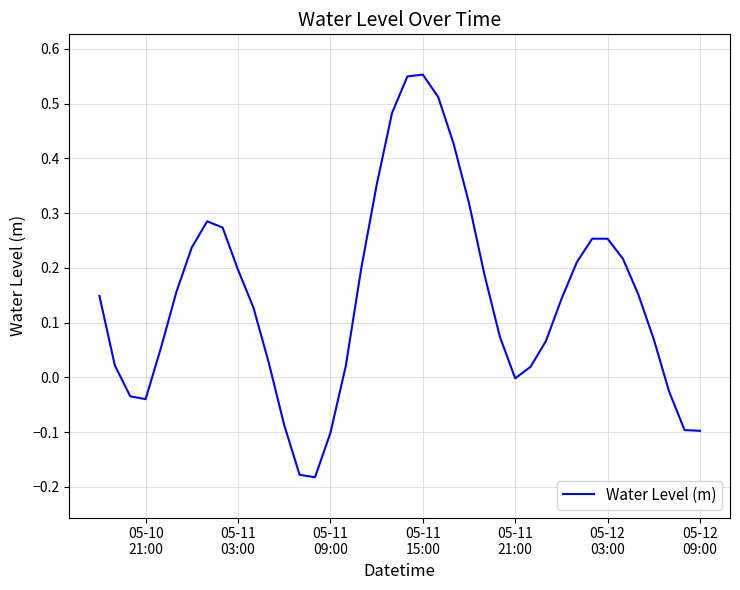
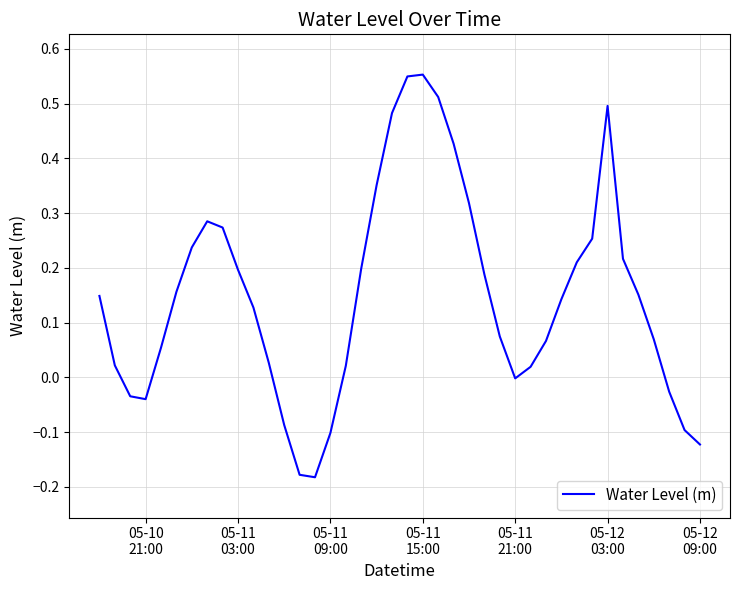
05-12 03:00: 0.25 -> 0.50
05-12 09:00: -0.10 -> -0.12
